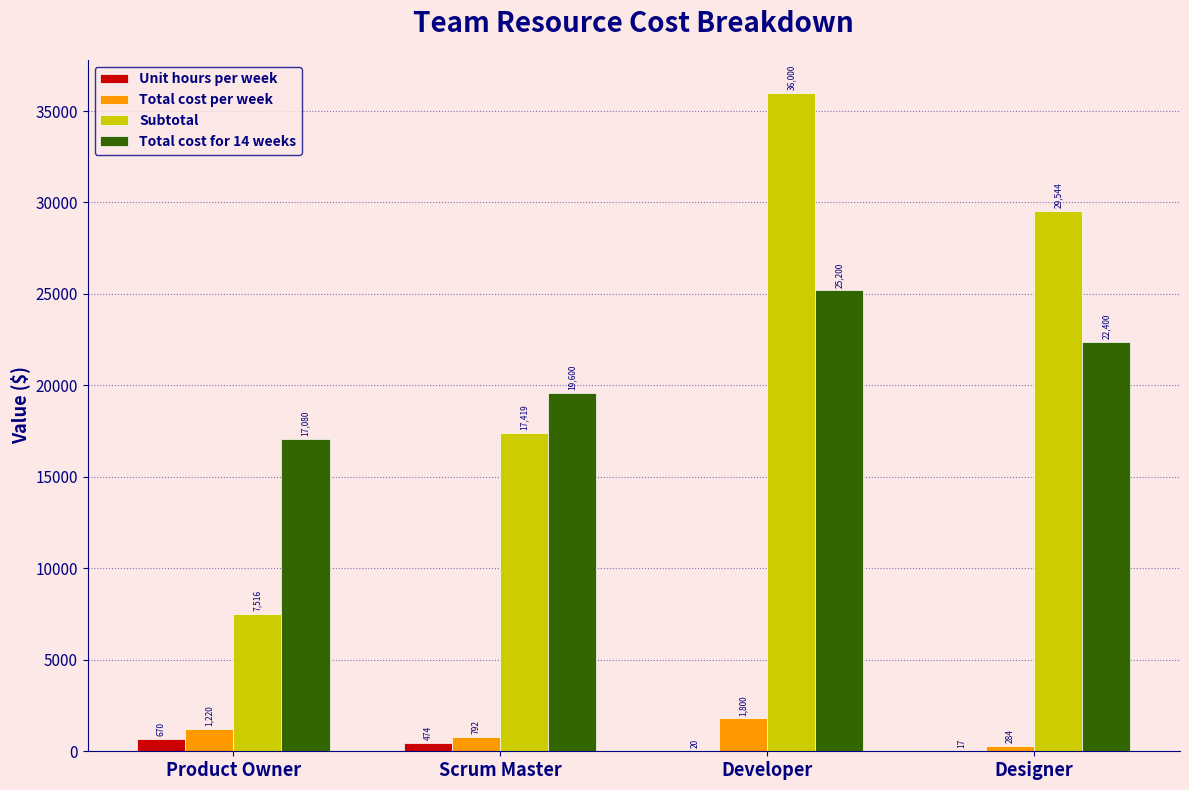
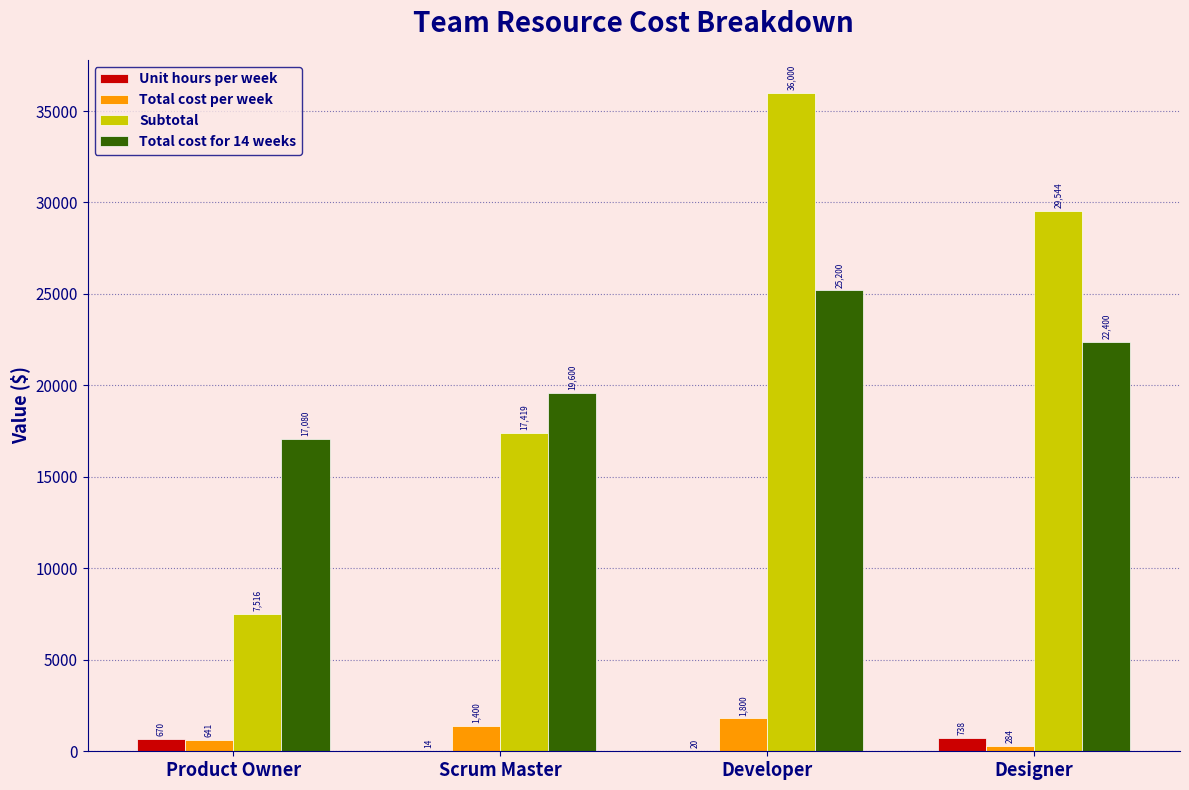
Total cost per week, Product Owner: 1,220 -> 641
Unit hours per week, Scrum Master: 474 -> 14
Total cost per week, Scrum Master: 792 -> 1,400
Unit hours per week, Designer: 17 -> 738
